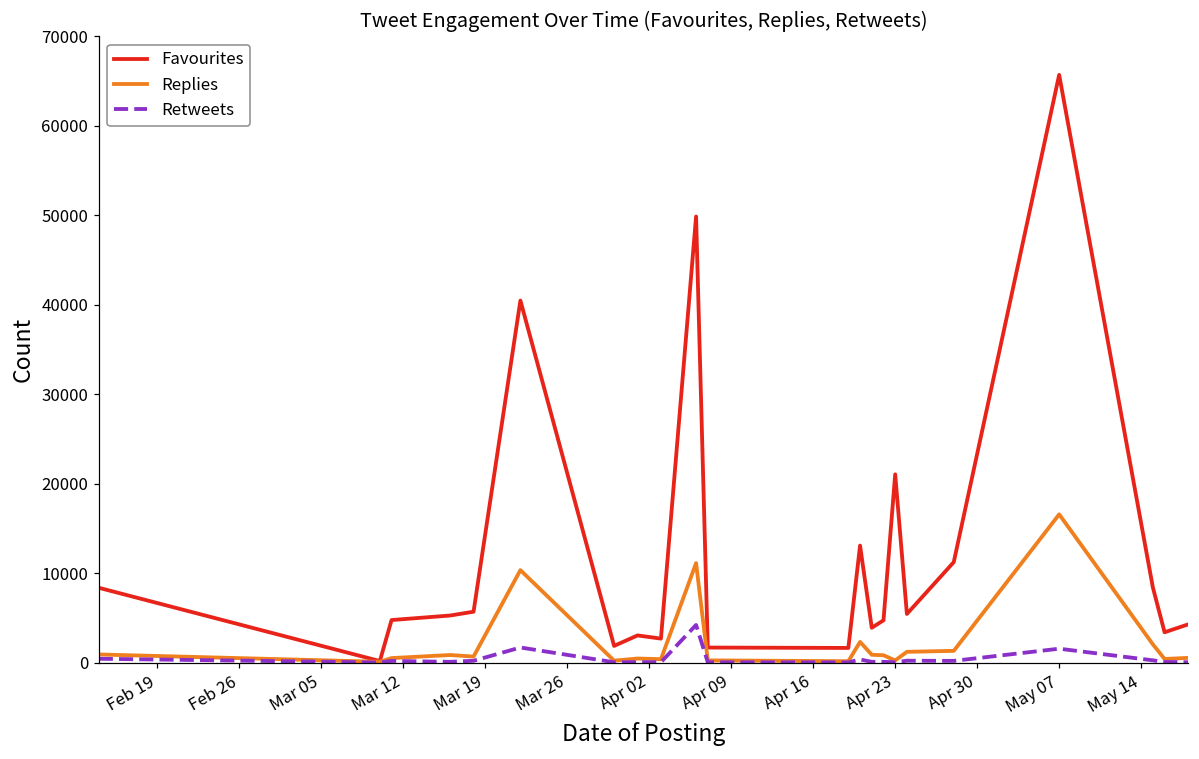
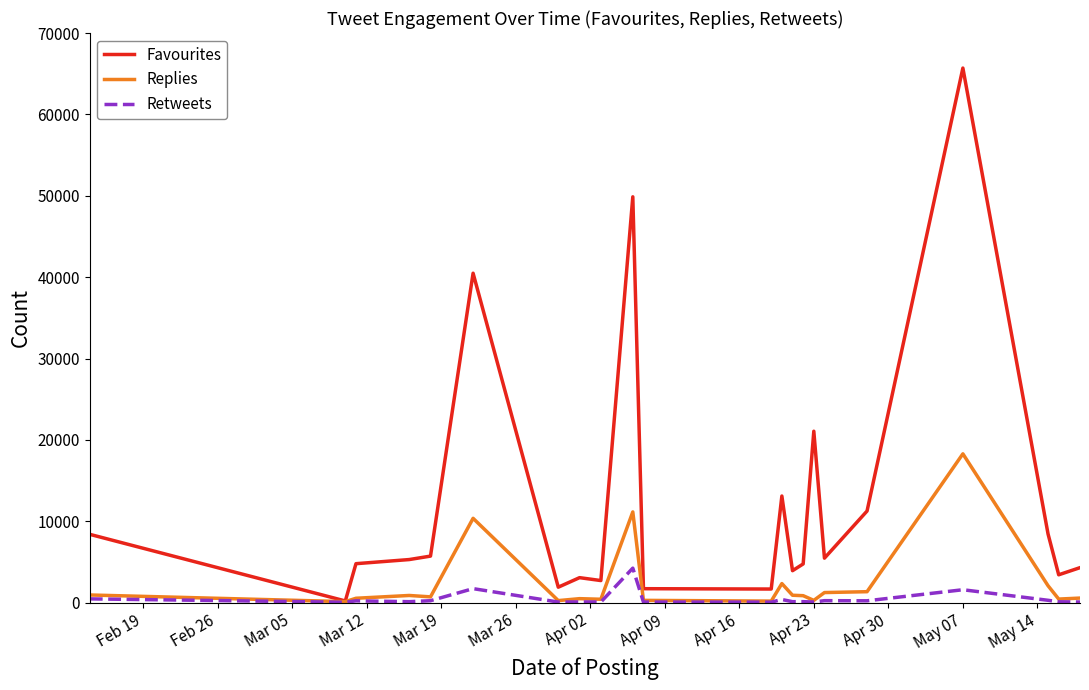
Replies, May 07: 17000 -> 18000
